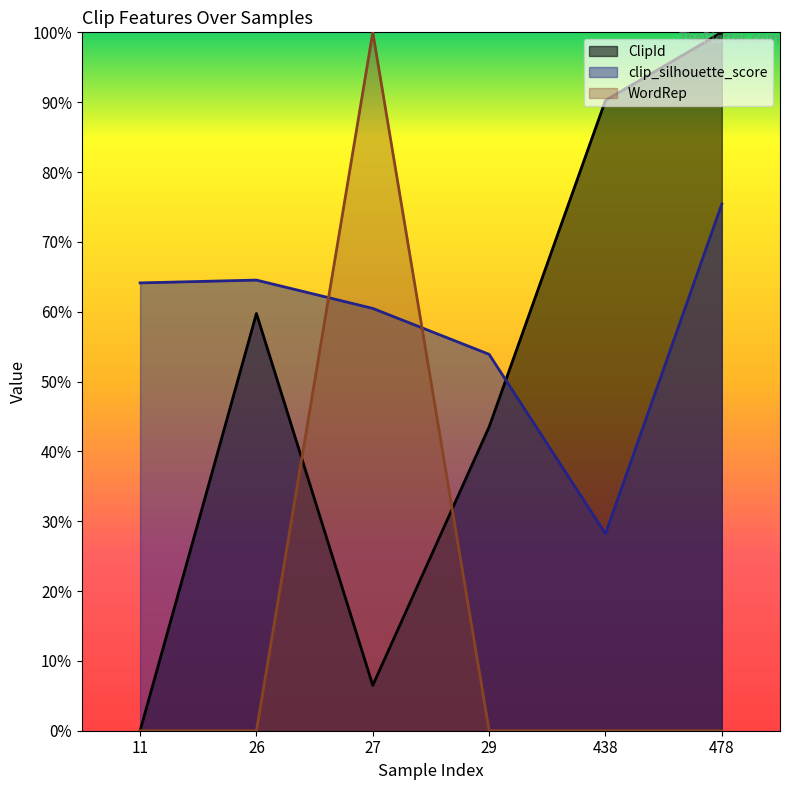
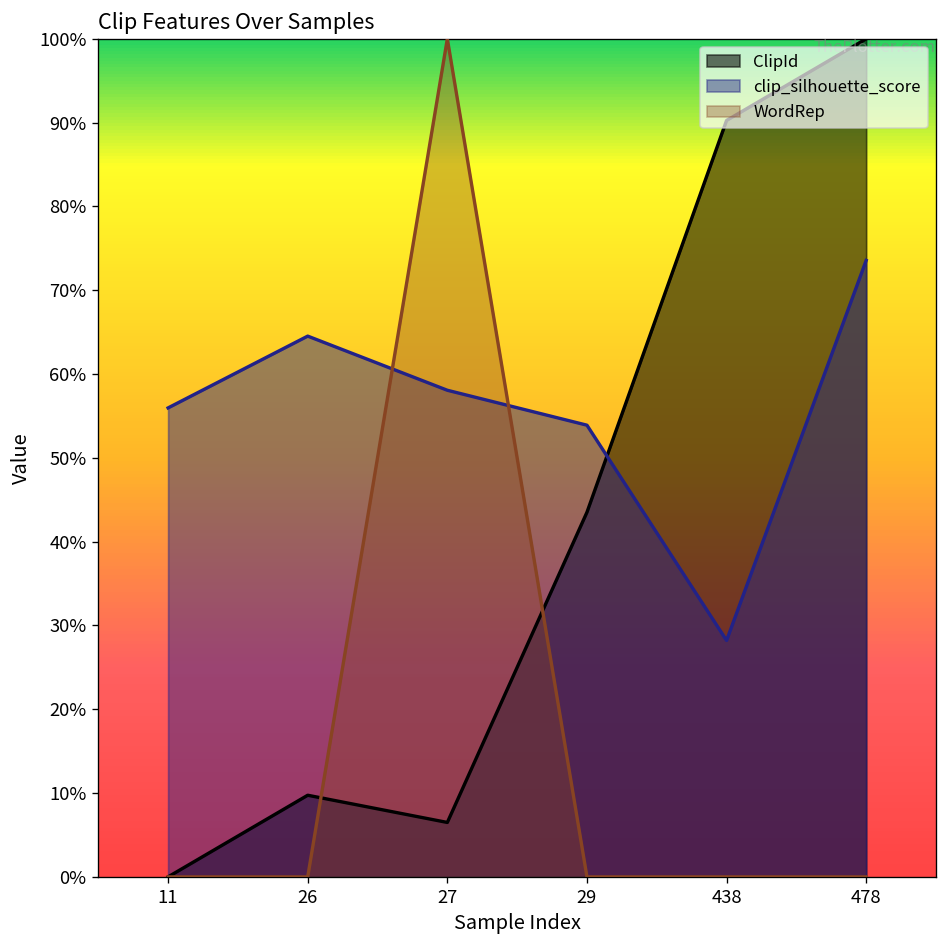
clip_silhouette_score, 11: 64% -> 56%
ClipId, 26: 60% -> 10%
clip_silhouette_score, 27: 60% -> 58%
clip_silhouette_score, 478: 75% -> 74%
